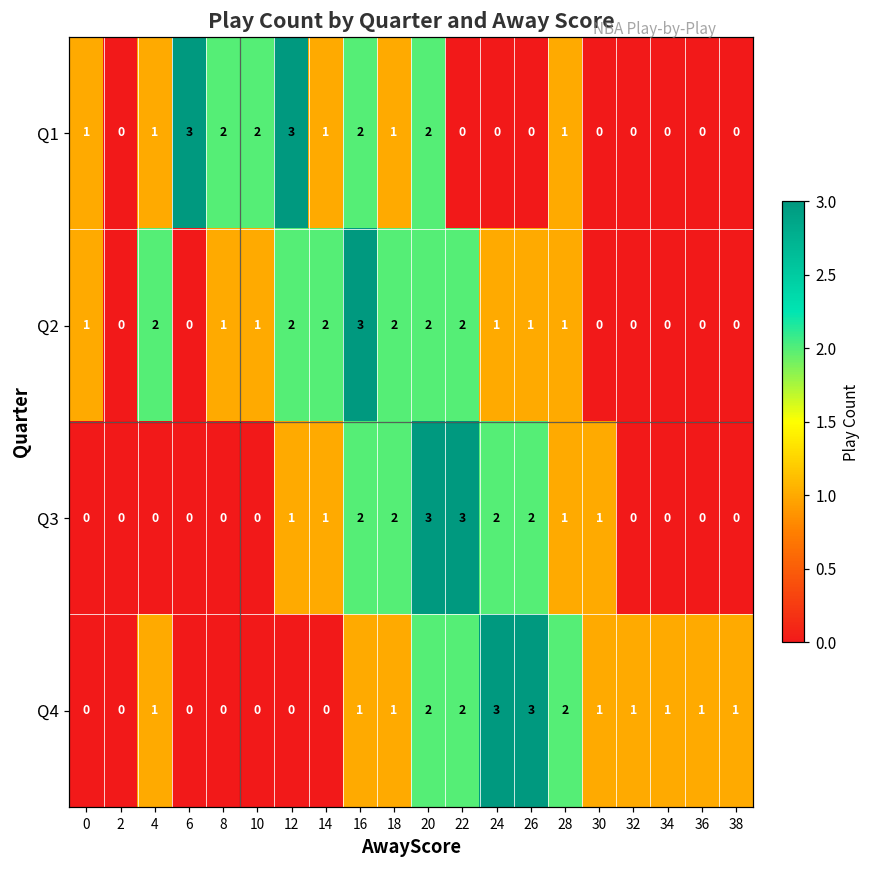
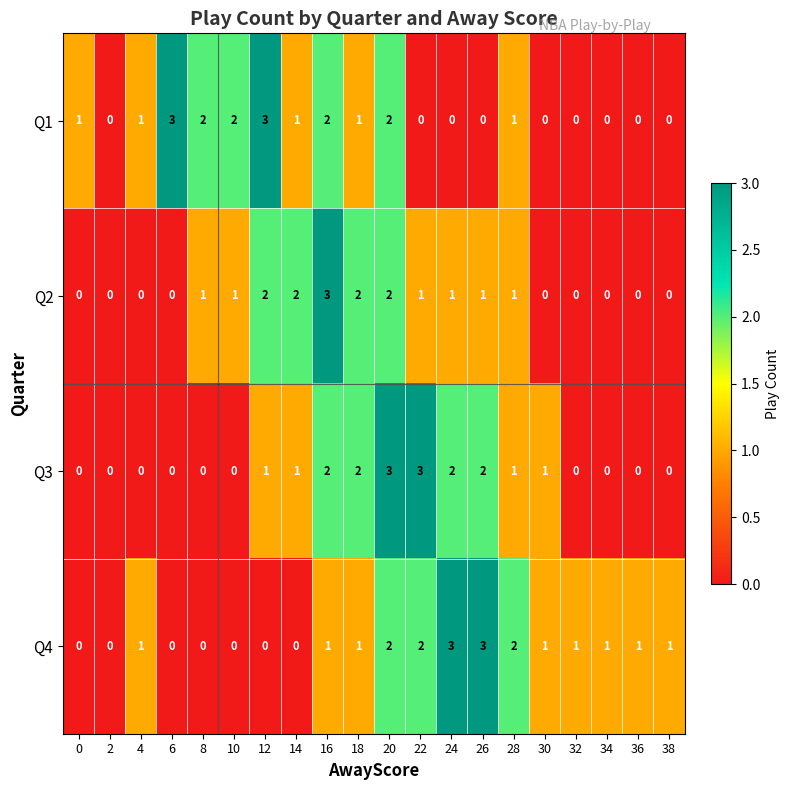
Q2, 0: 1 -> 0
Q2, 4: 2 -> 0
Q2, 22: 2 -> 1
